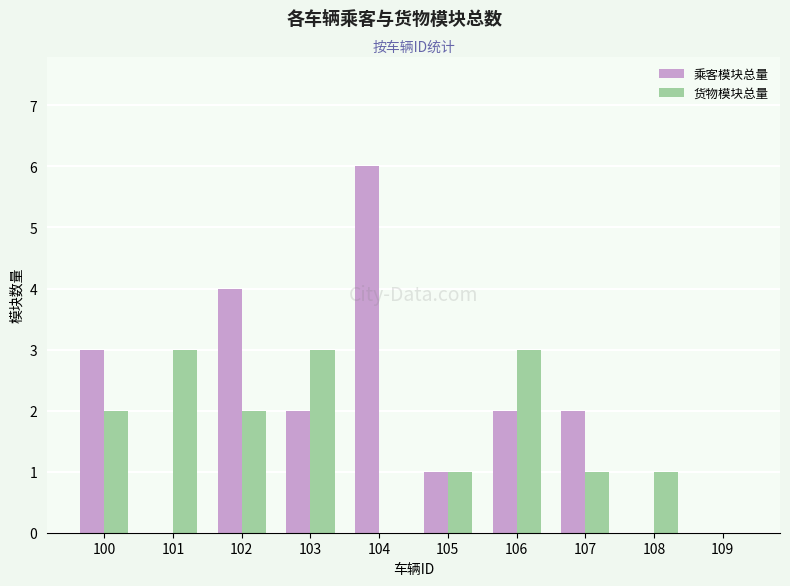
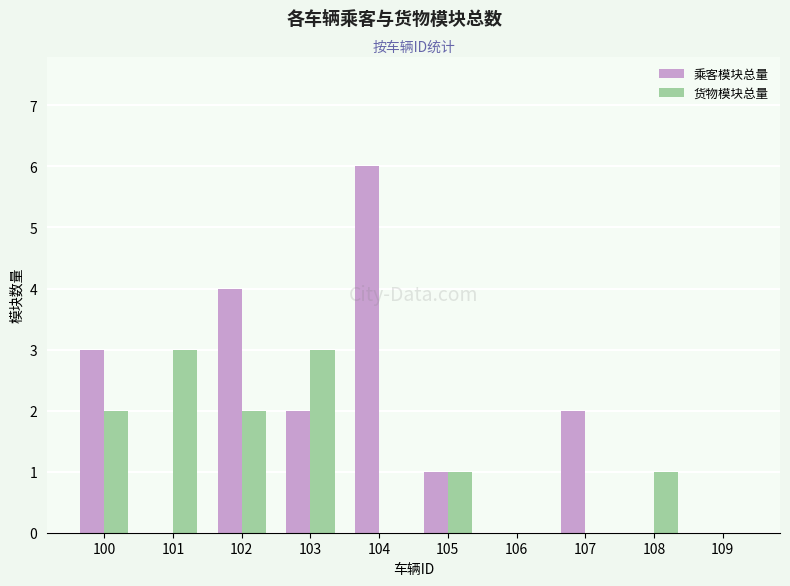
乘客模块总量, 106: 2 -> 0
货物模块总量, 106: 3 -> 0
货物模块总量, 107: 1 -> 0
